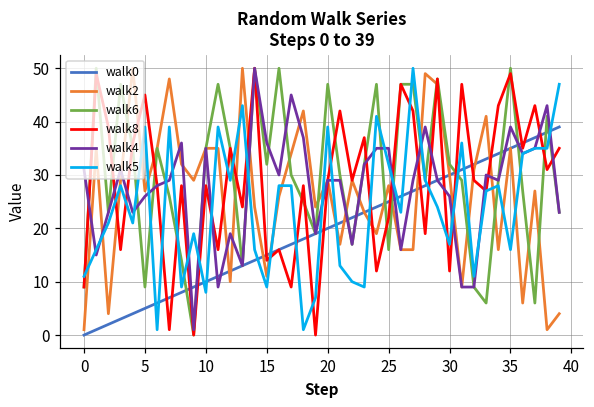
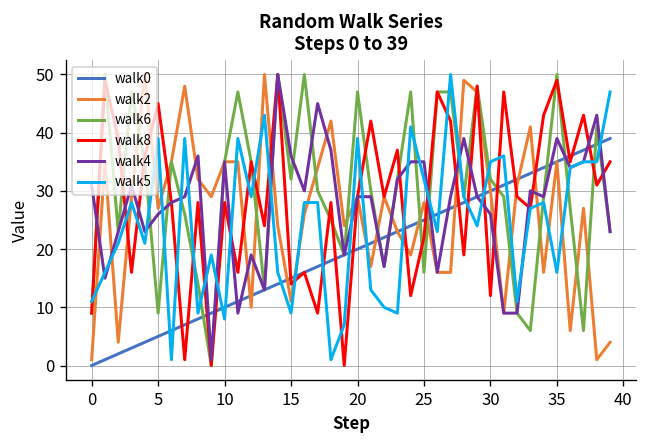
walk5, 30: 17 -> 35
